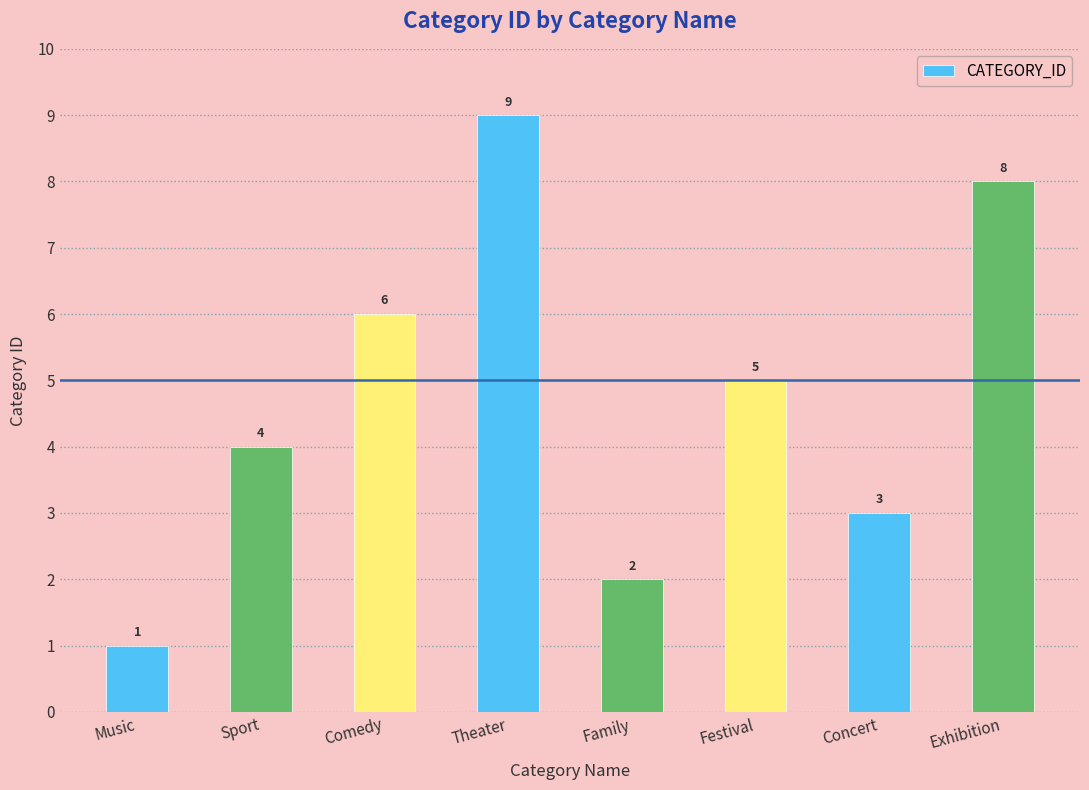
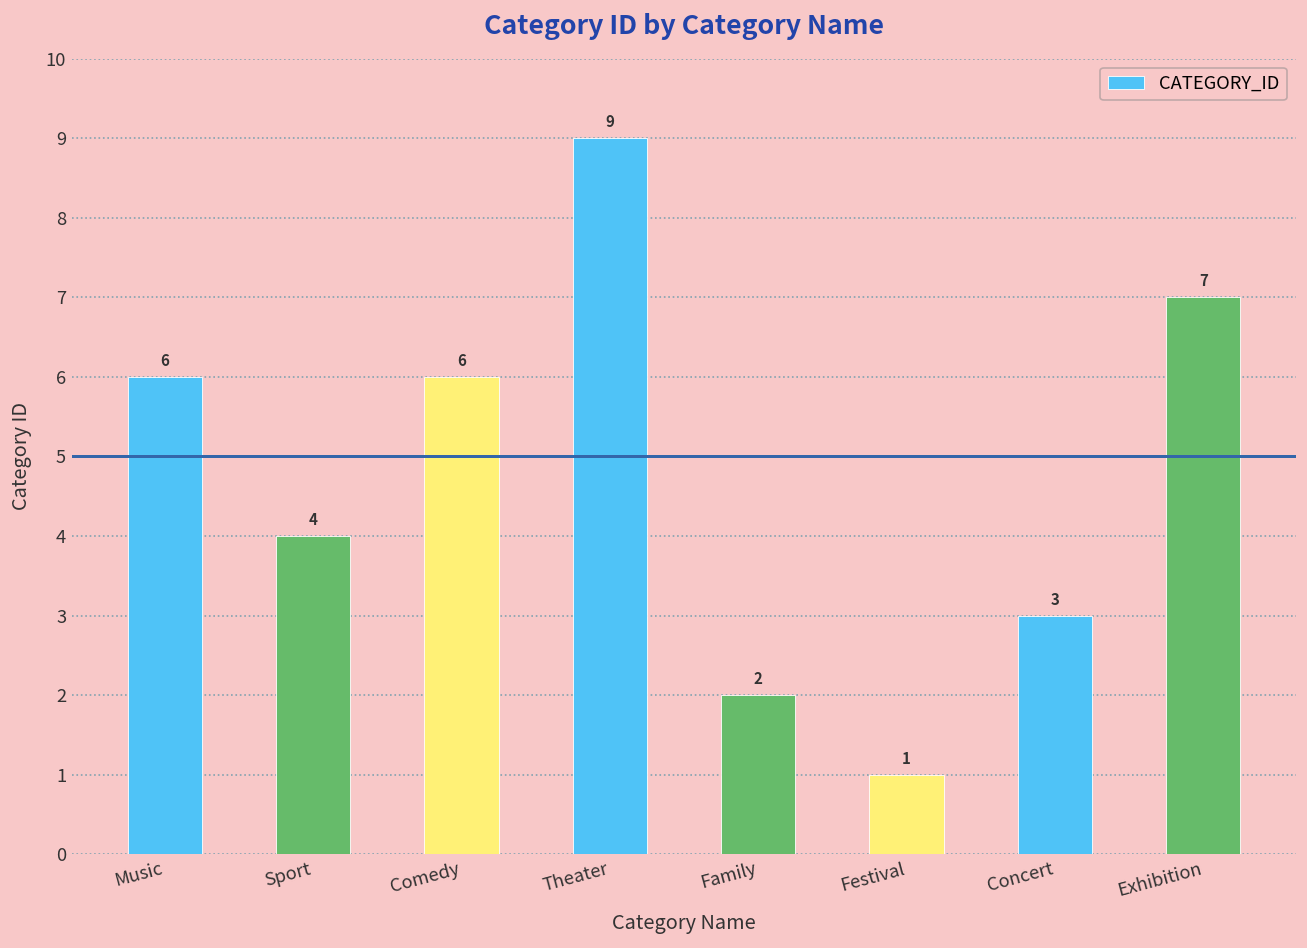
Music: 1 -> 6
Festival: 5 -> 1
Exhibition: 8 -> 7
